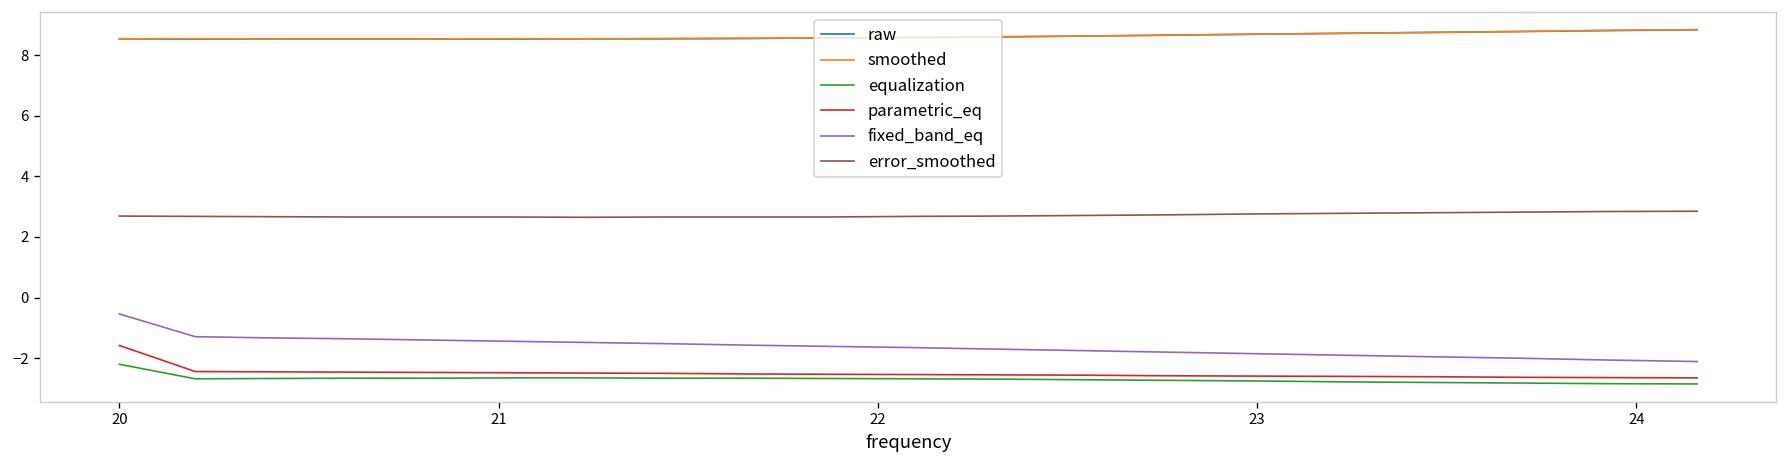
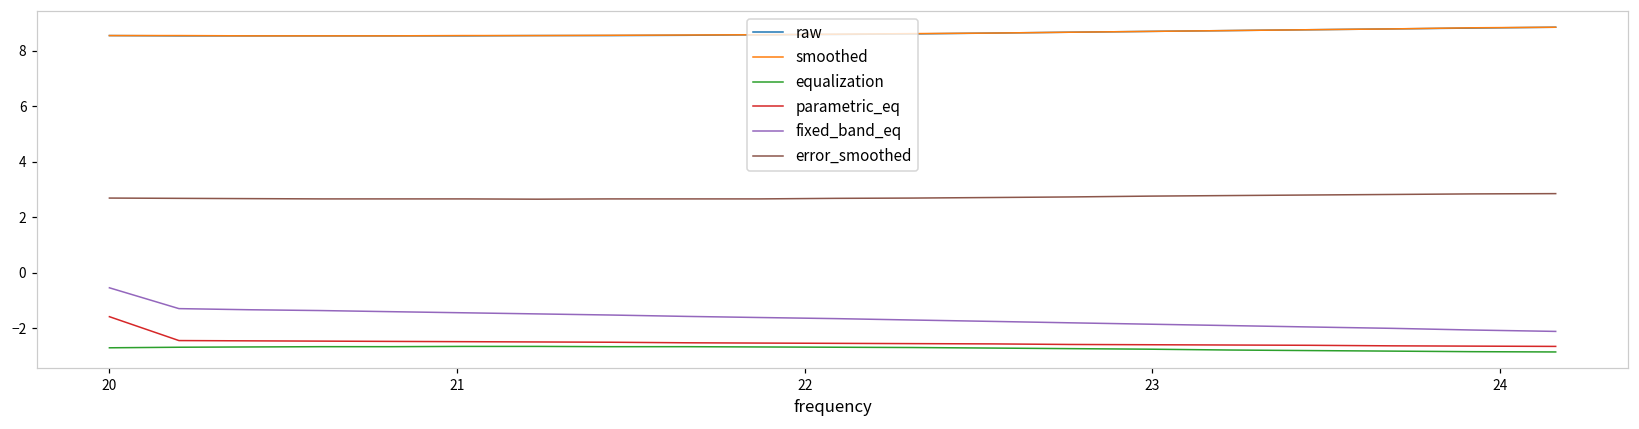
equalization, 20: -2.2 -> -2.7
